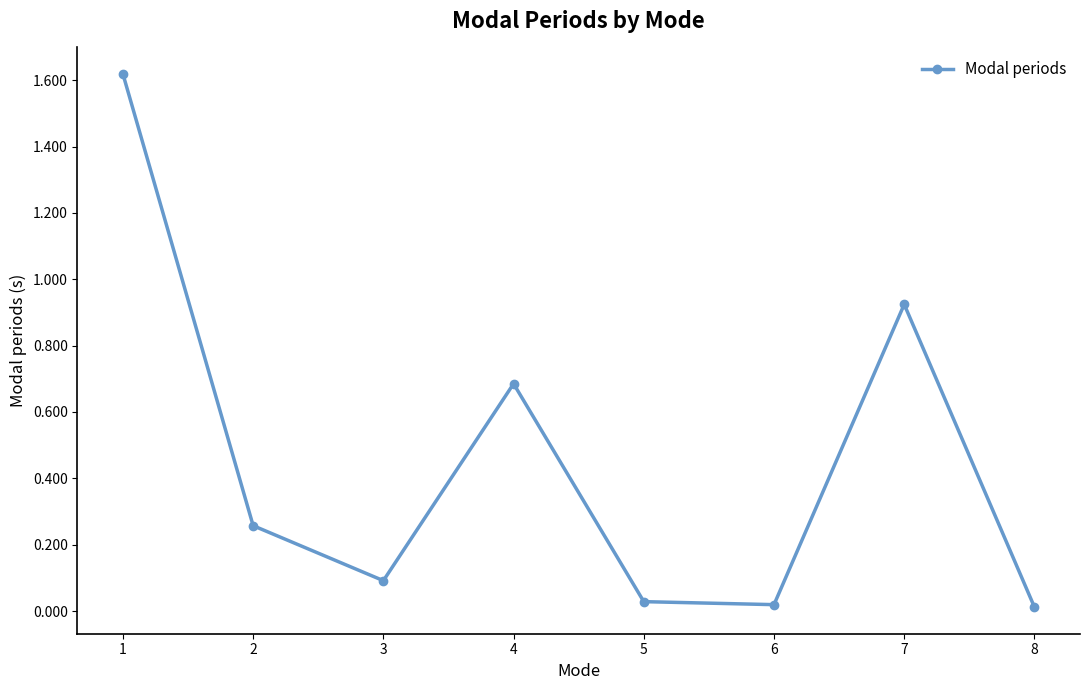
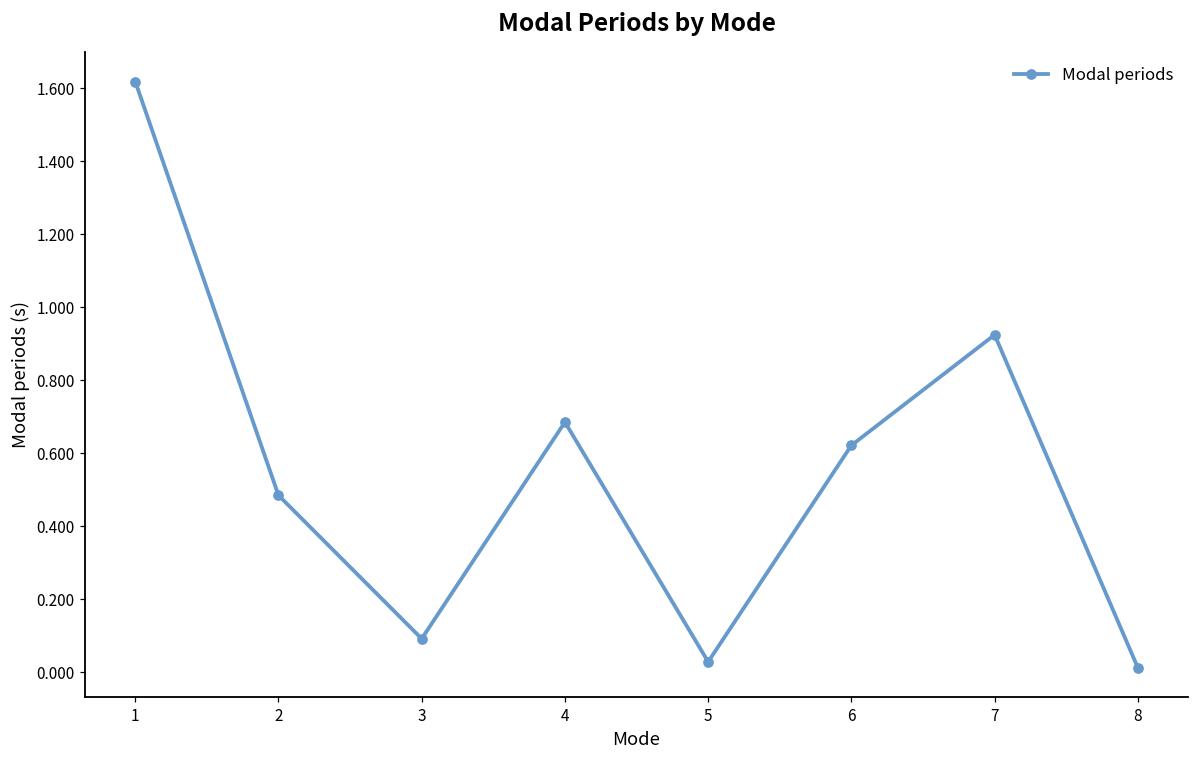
2: 0.26 -> 0.48
6: 0.02 -> 0.62
